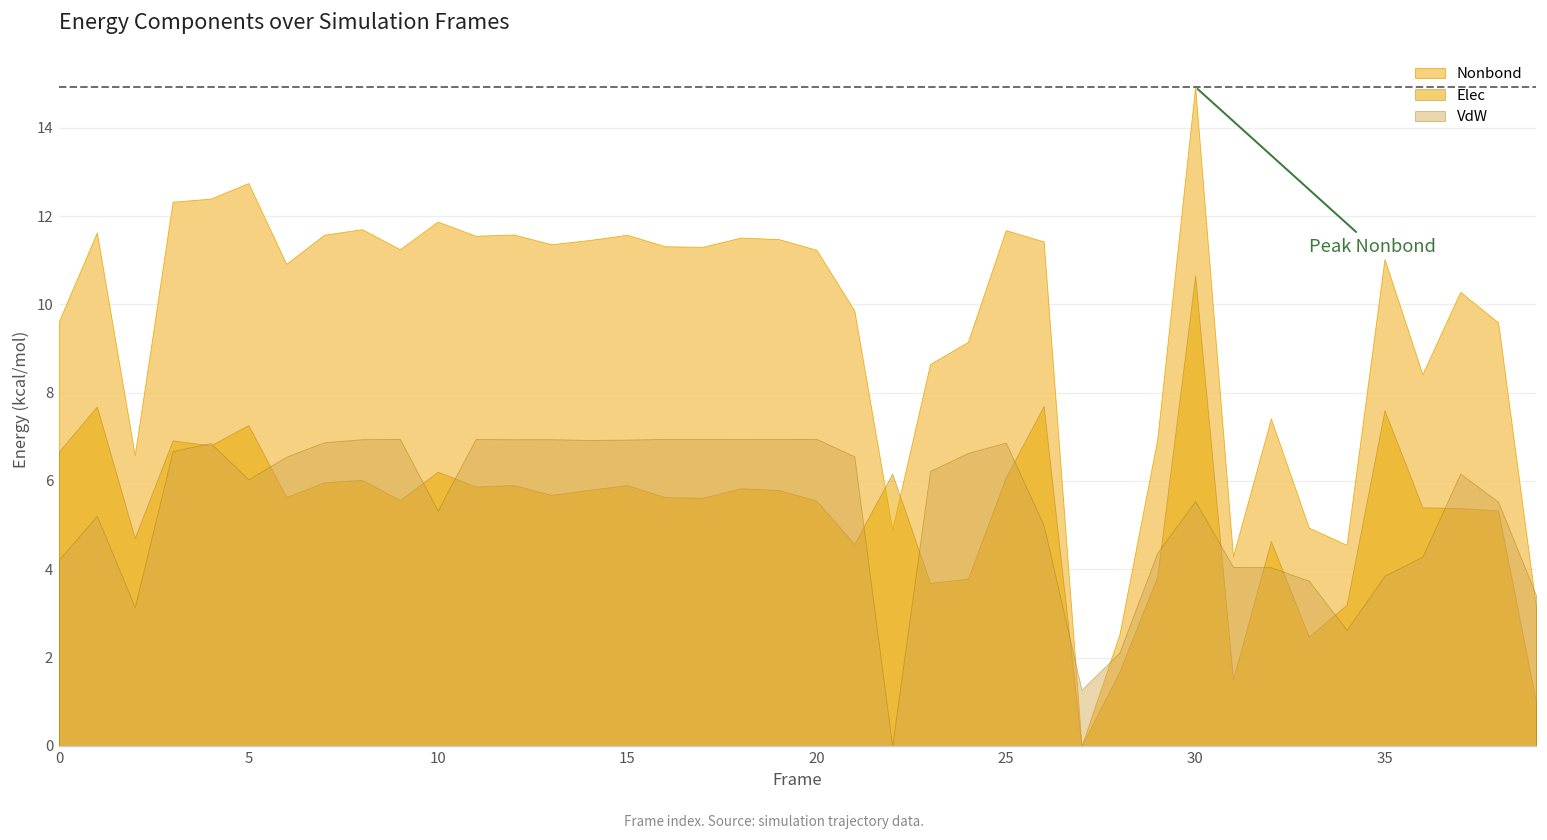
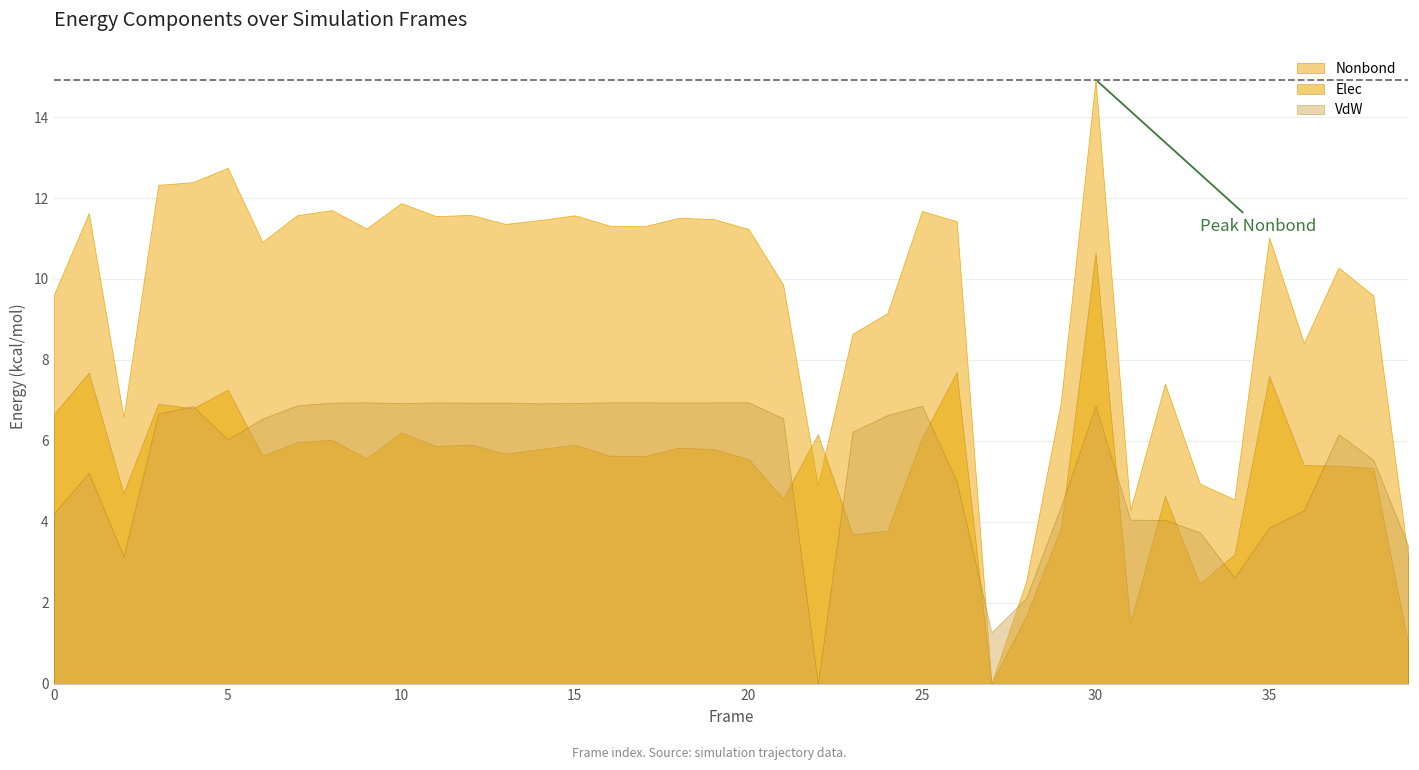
VdW, 10: 5.3 -> 6.9
VdW, 30: 5.5 -> 6.9
